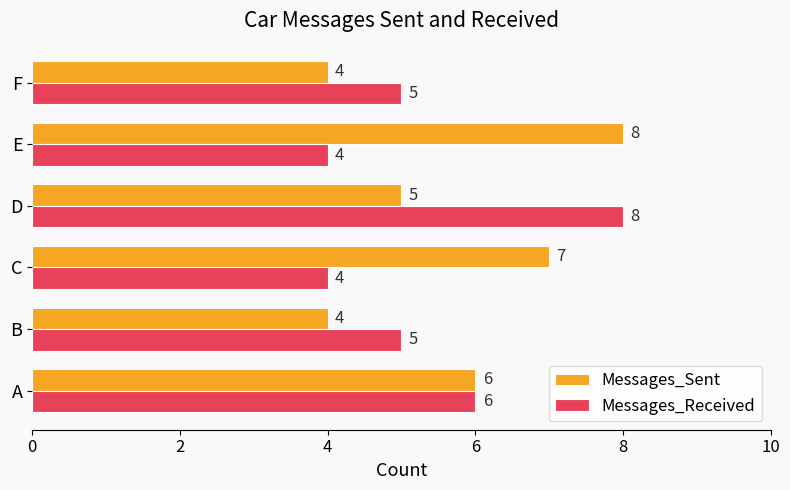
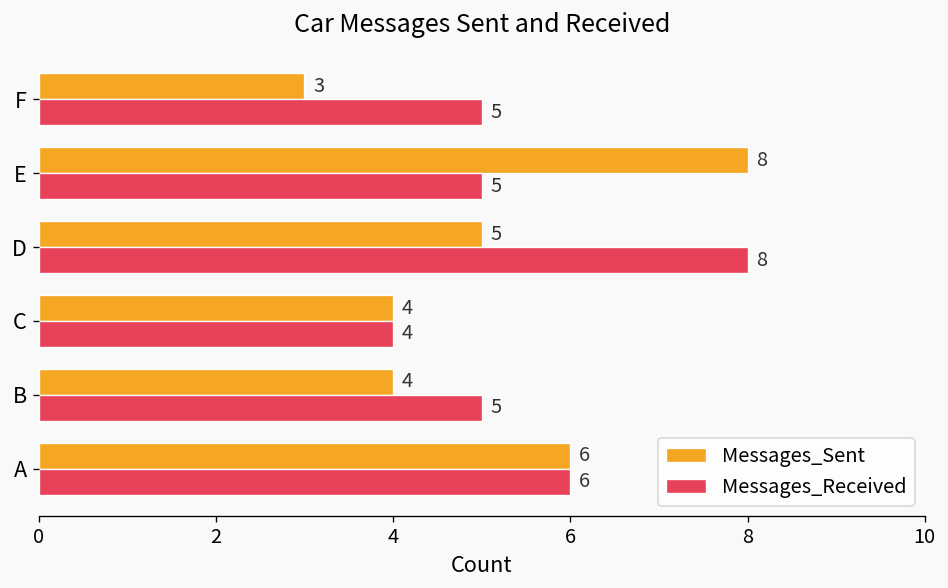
Messages_Sent, F: 4 -> 3
Messages_Received, E: 4 -> 5
Messages_Sent, C: 7 -> 4
